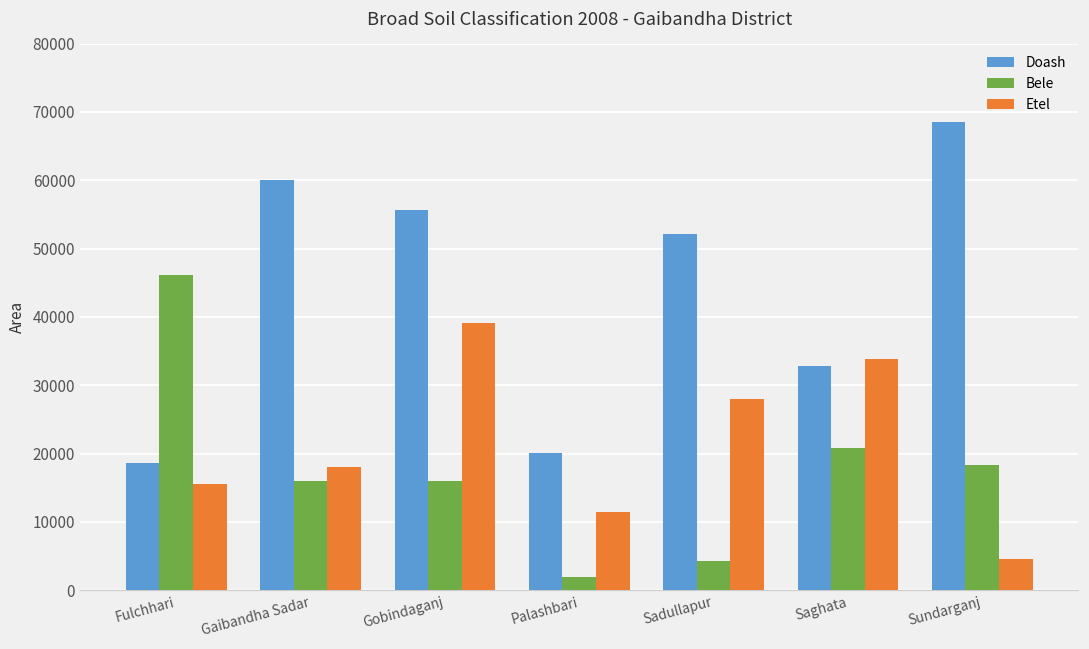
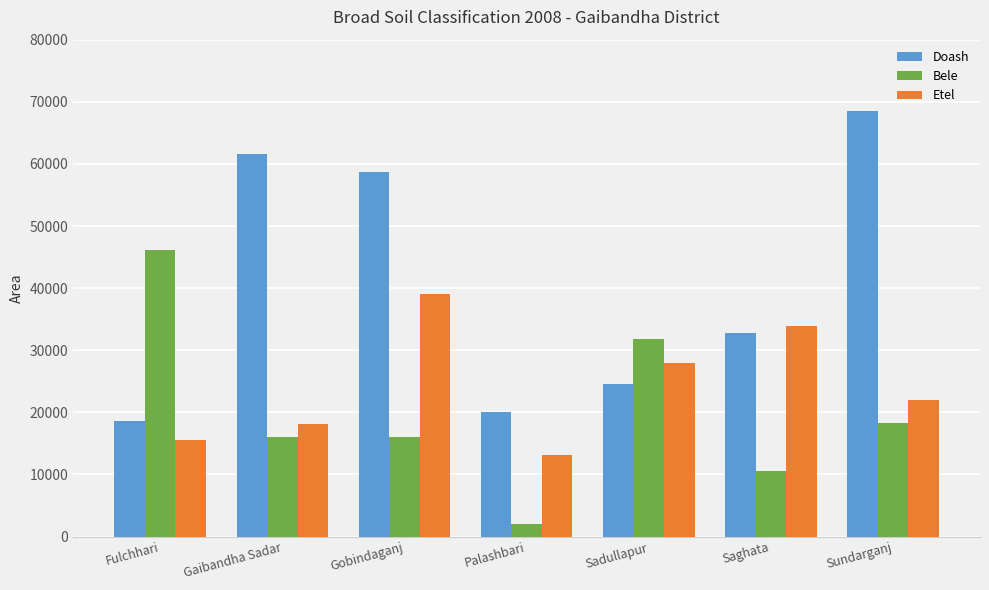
Doash, Gaibandha Sadar: 60000 -> 62000
Doash, Gobindaganj: 56000 -> 59000
Etel, Palashbari: 11000 -> 13000
Doash, Sadullapur: 52000 -> 25000
Bele, Sadullapur: 4000 -> 32000
Bele, Saghata: 21000 -> 11000
Etel, Sundarganj: 5000 -> 22000
